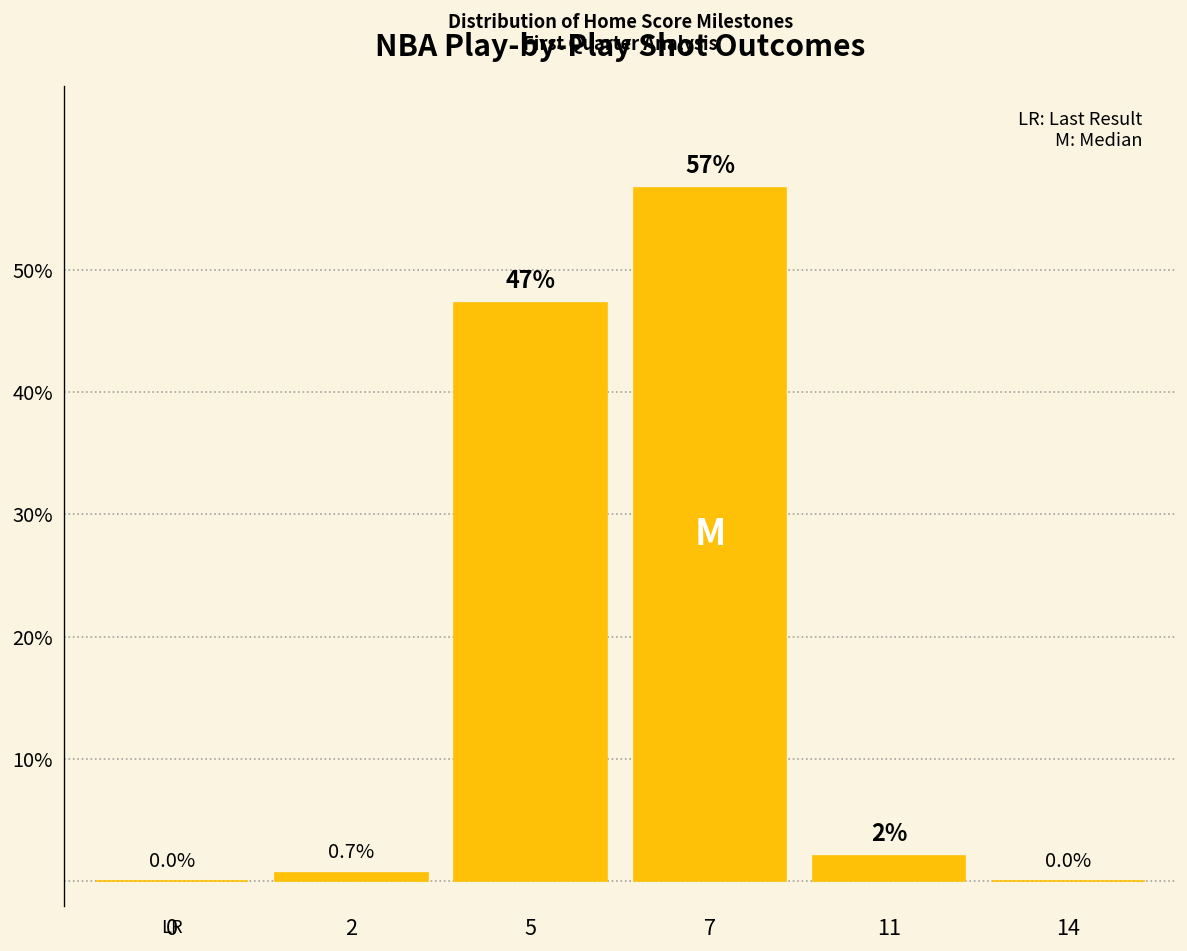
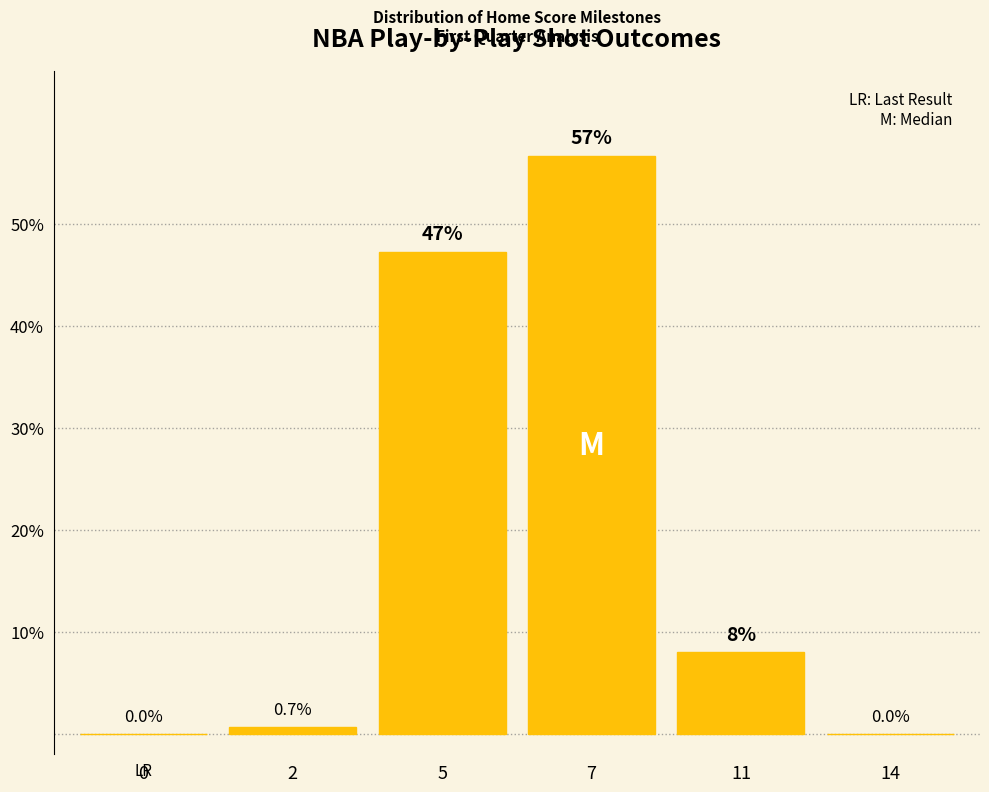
11: 2% -> 8%
